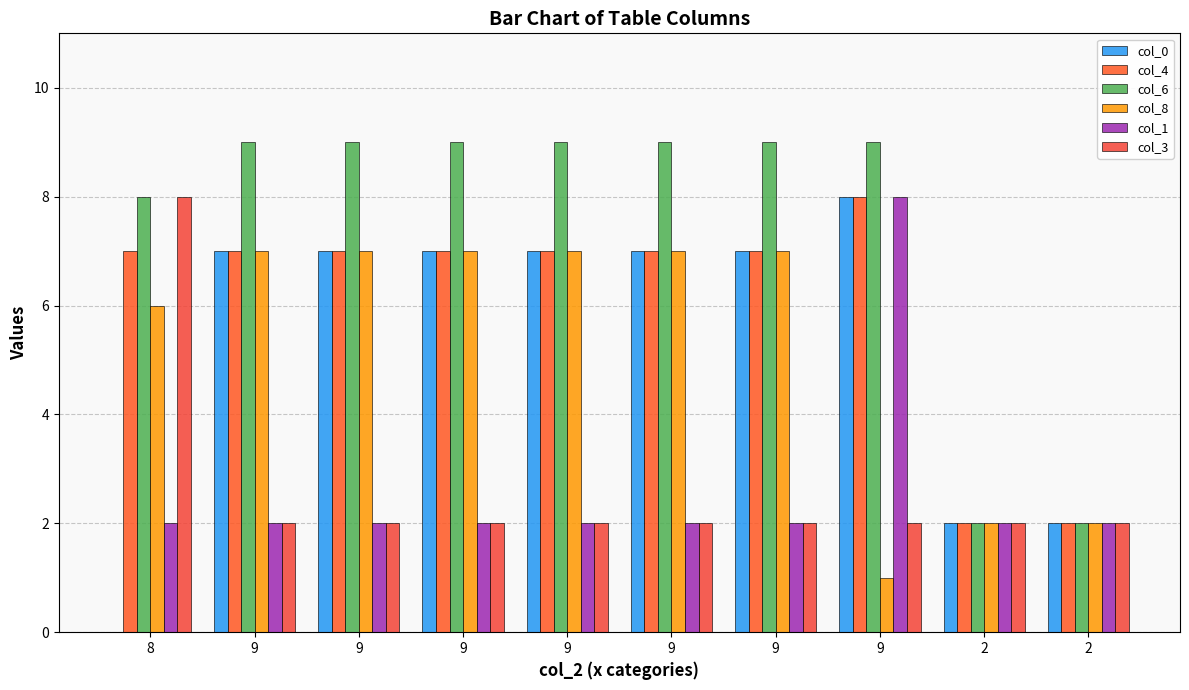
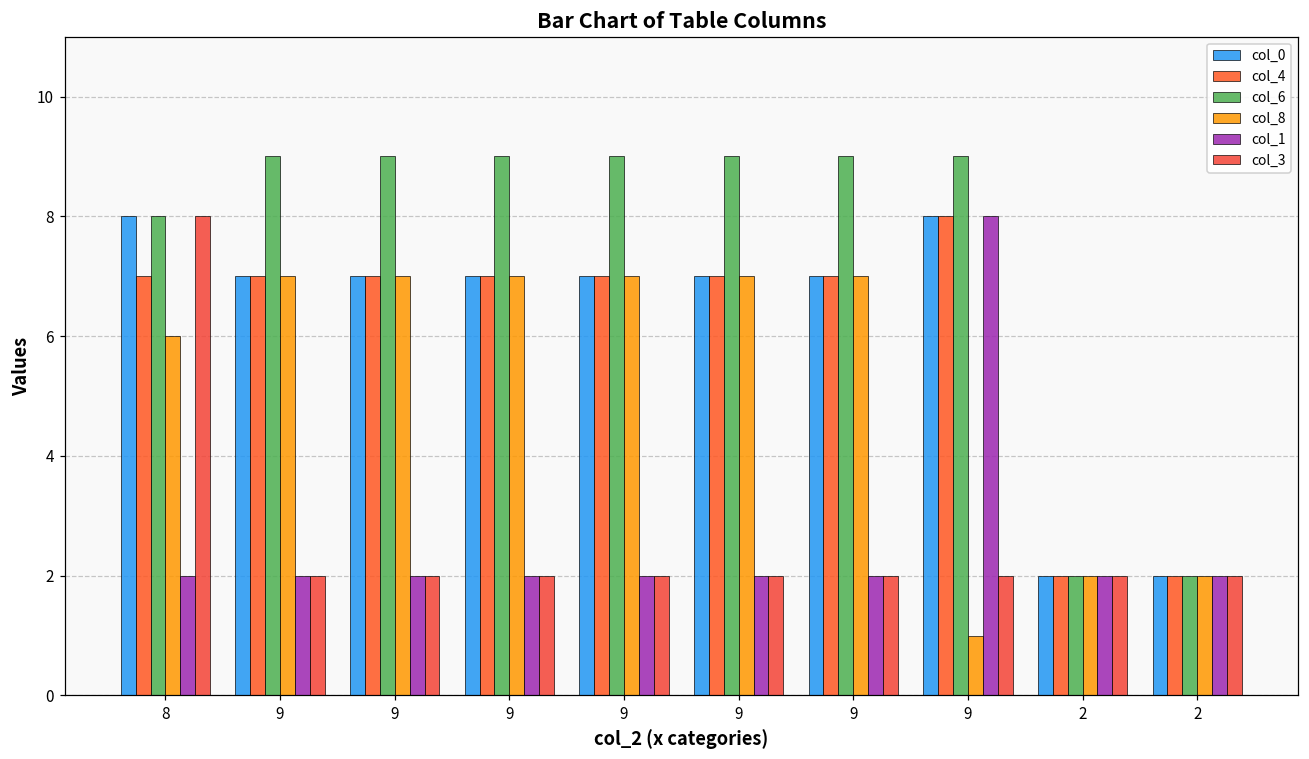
col_0, 8: 0 -> 8
